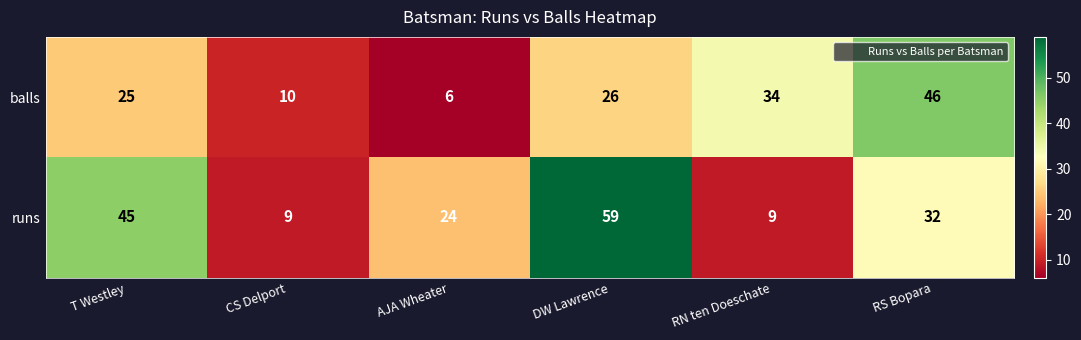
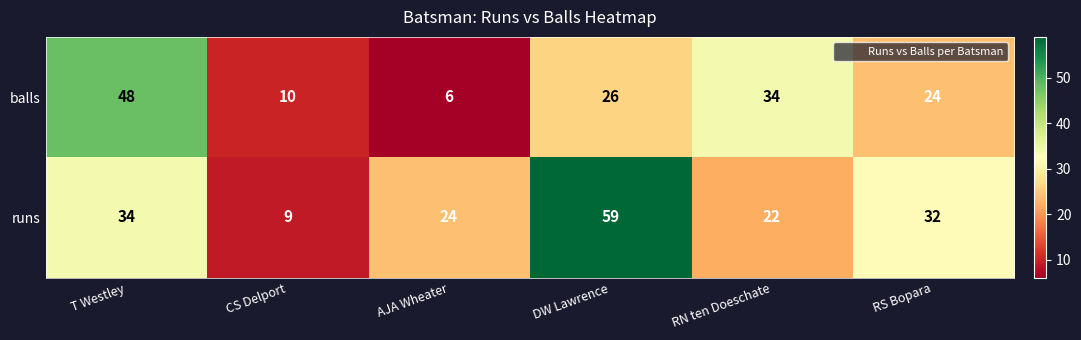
balls, T Westley: 25 -> 48
balls, RS Bopara: 46 -> 24
runs, T Westley: 45 -> 34
runs, RN ten Doeschate: 9 -> 22
